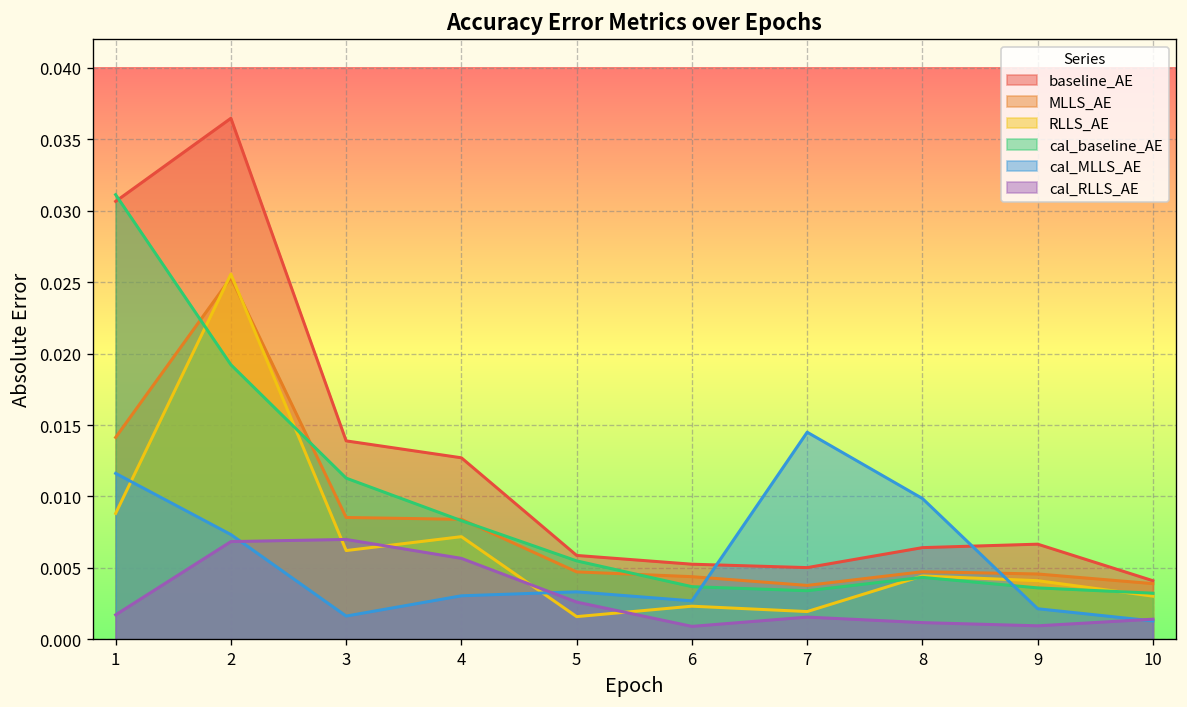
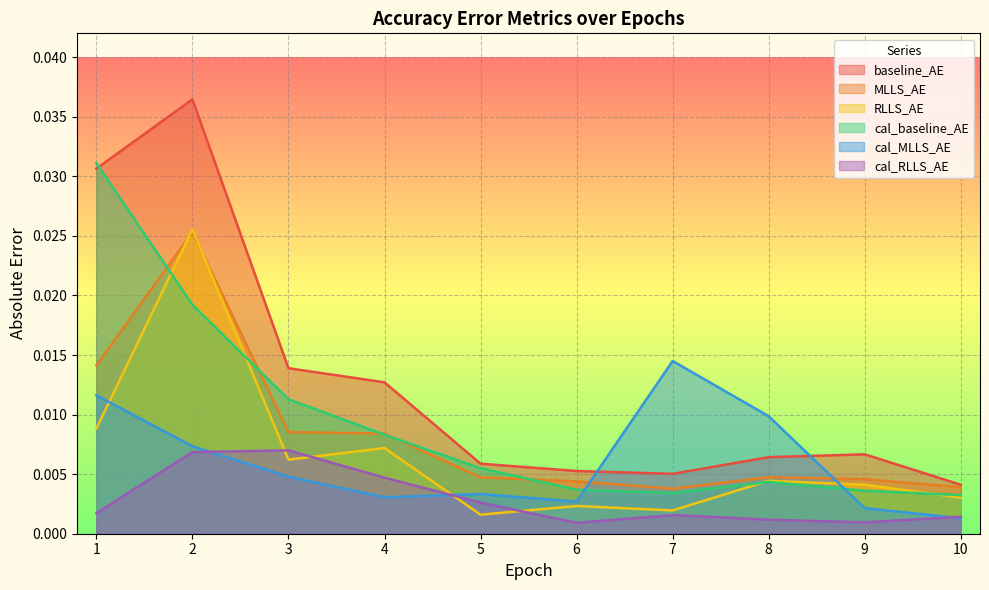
cal_MLLS_AE, 3: 0.0016 -> 0.0048
cal_RLLS_AE, 4: 0.0057 -> 0.0047
